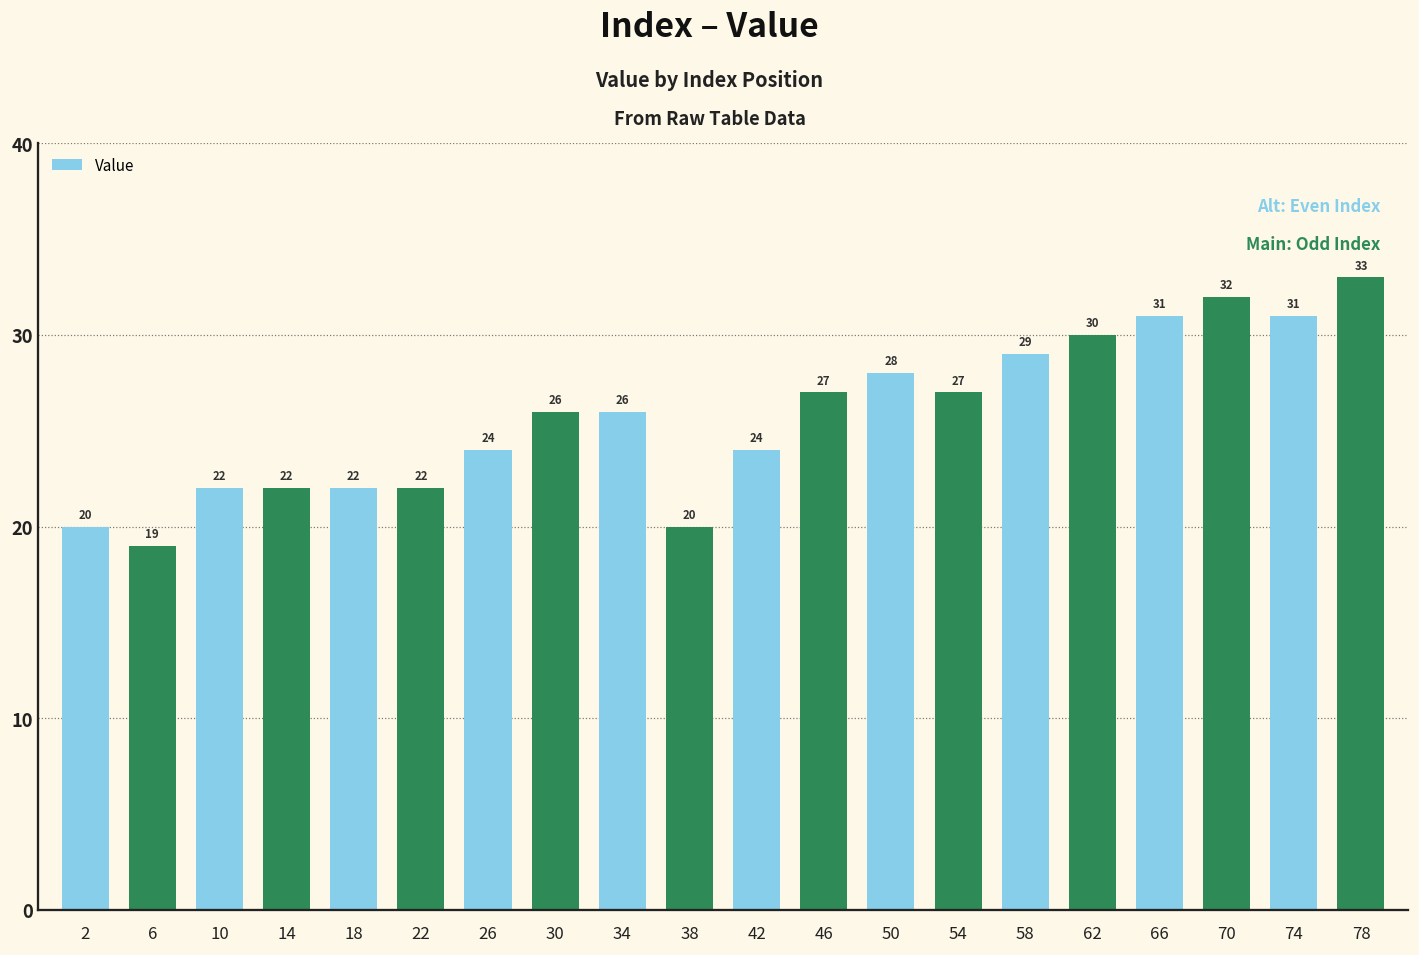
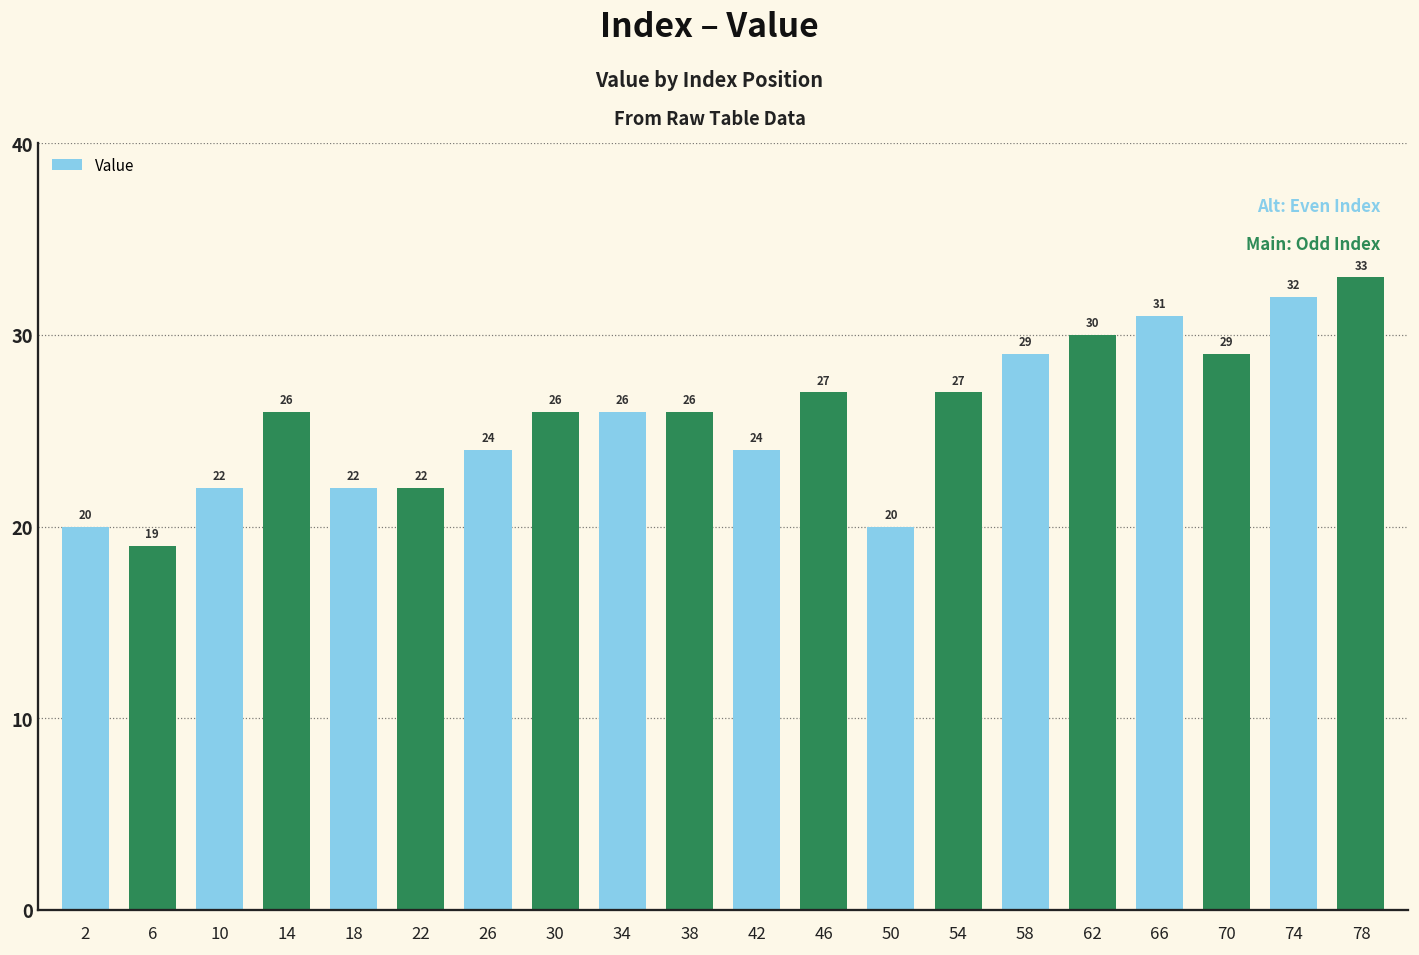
14: 22 -> 26
38: 20 -> 26
50: 28 -> 20
70: 32 -> 29
74: 31 -> 32
